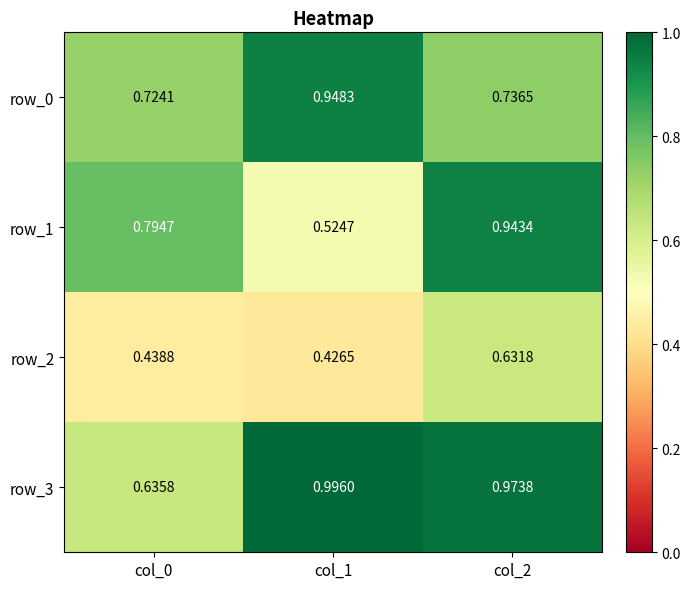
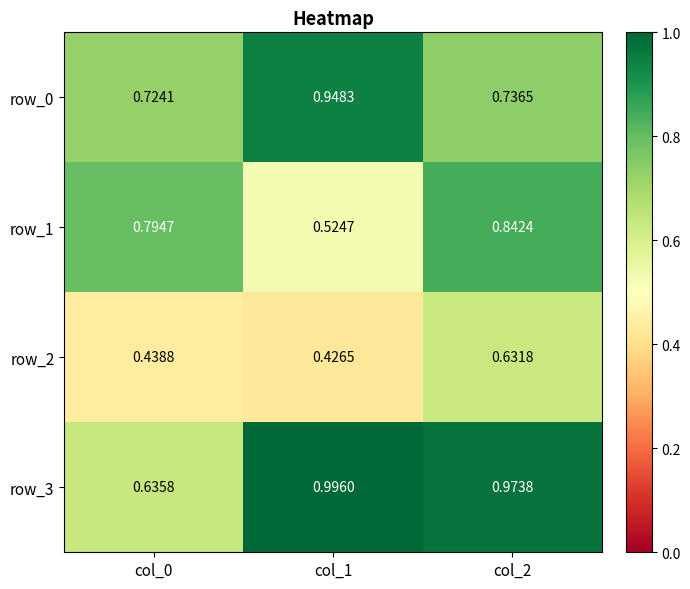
row_1, col_2: 0.9434 -> 0.8424
